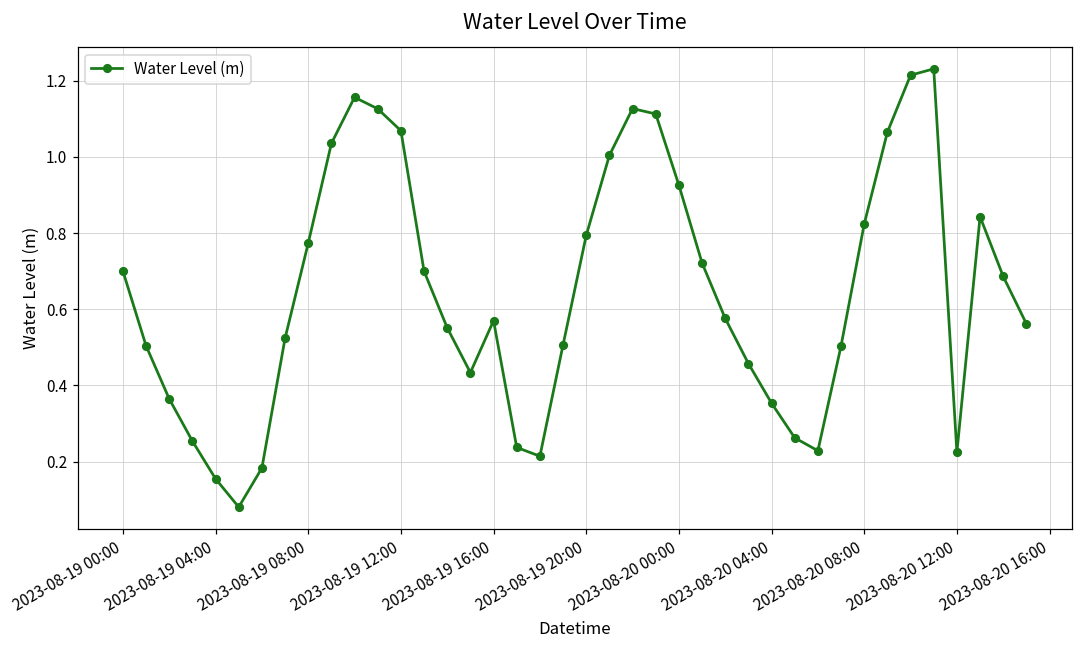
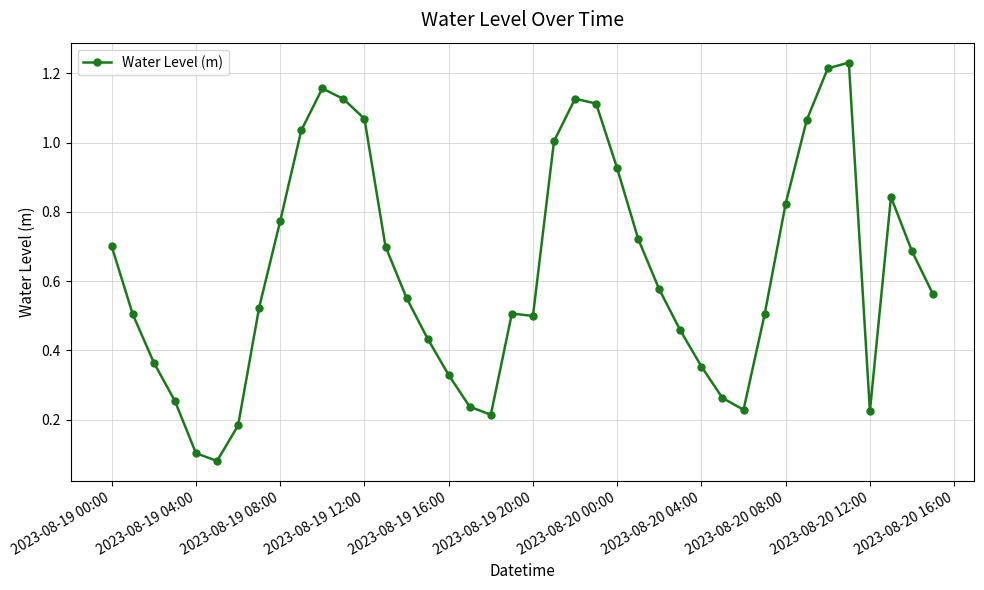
2023-08-19 04:00: 0.15 -> 0.10
2023-08-19 16:00: 0.57 -> 0.33
2023-08-19 20:00: 0.79 -> 0.50
